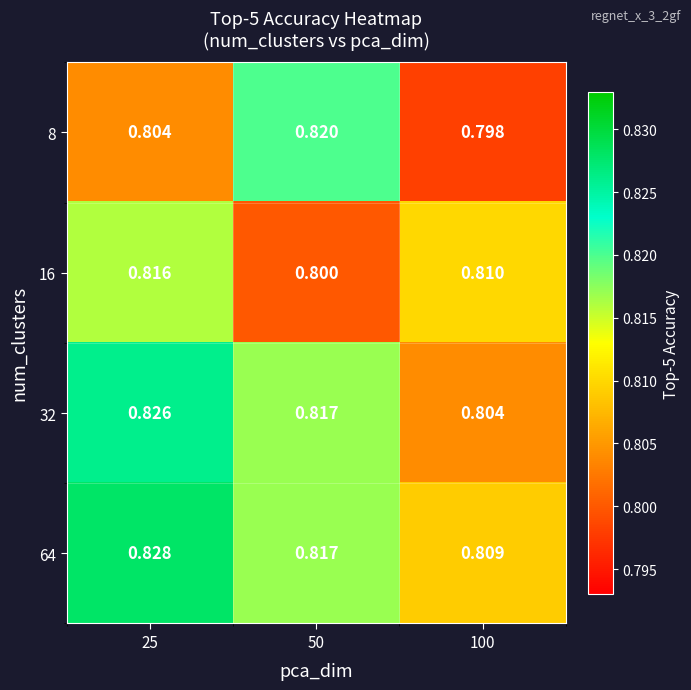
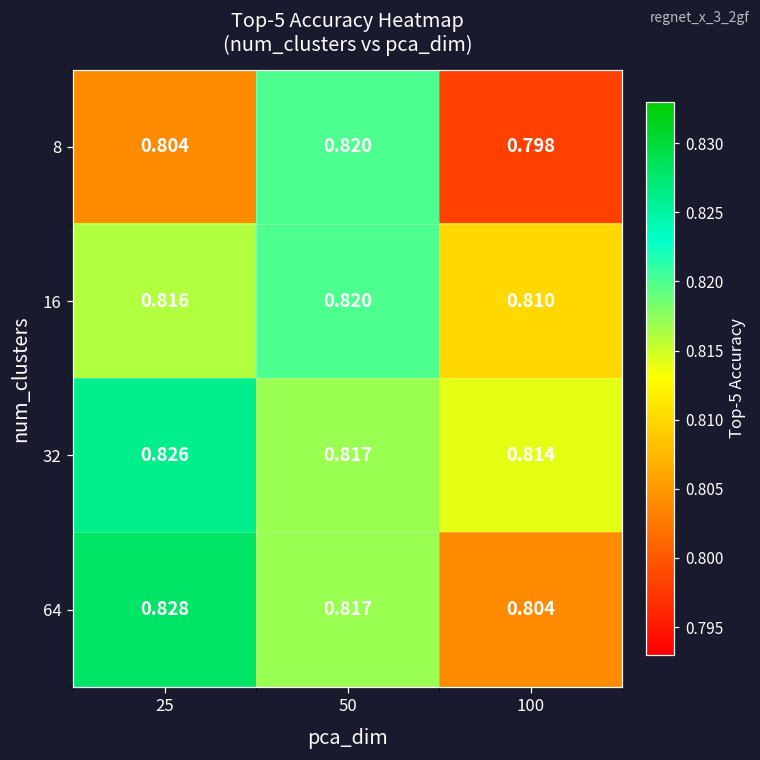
16, 50: 0.800 -> 0.820
32, 100: 0.804 -> 0.814
64, 100: 0.809 -> 0.804
